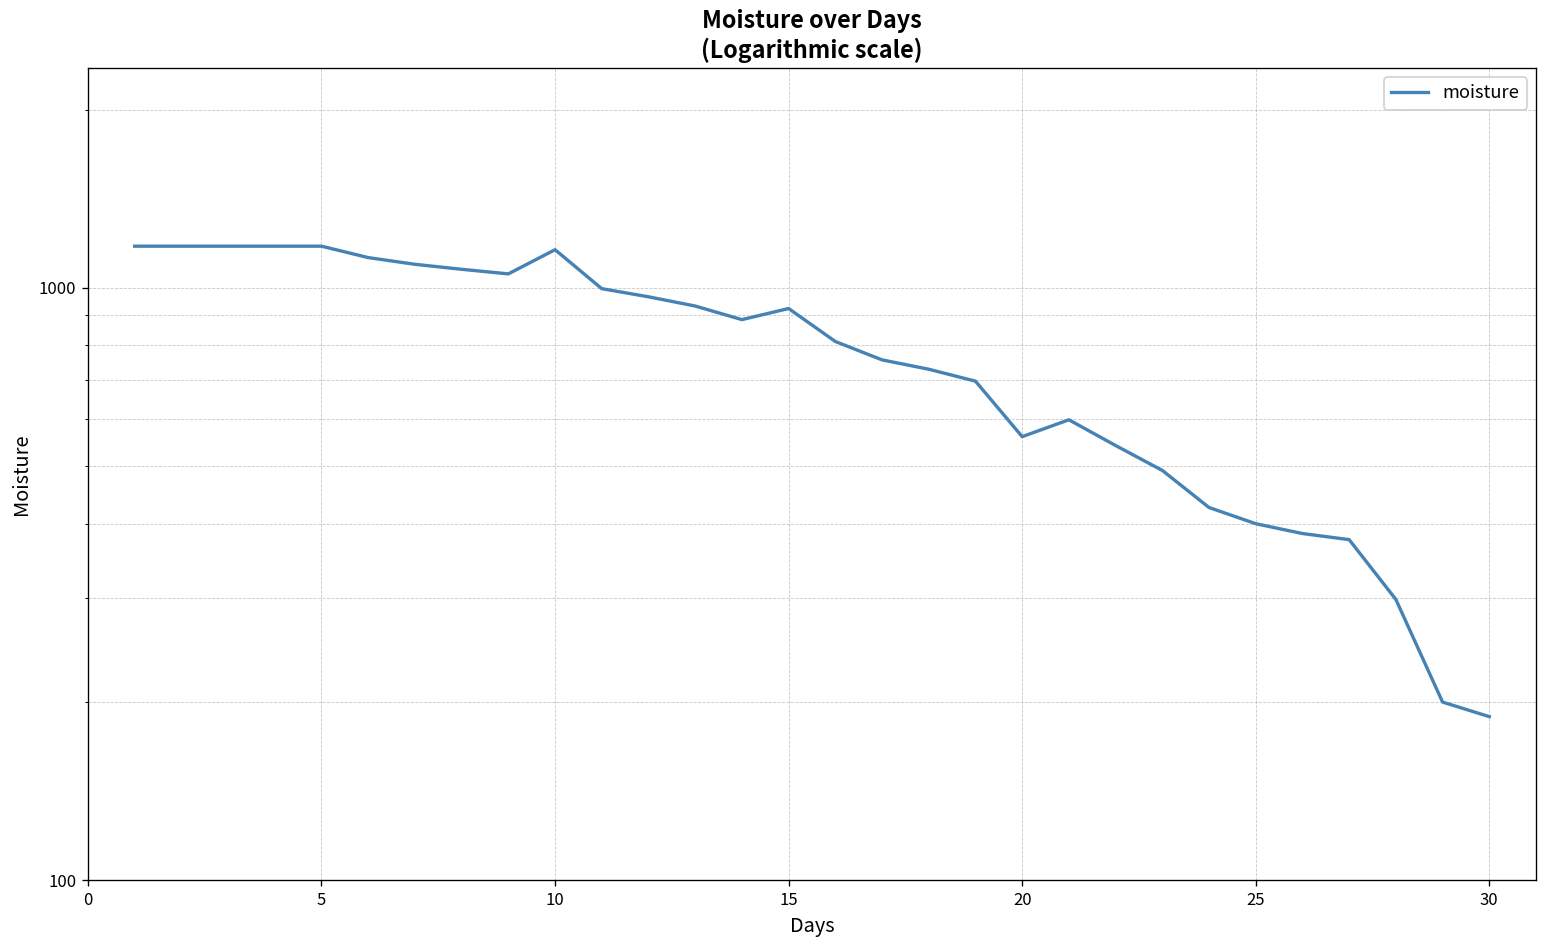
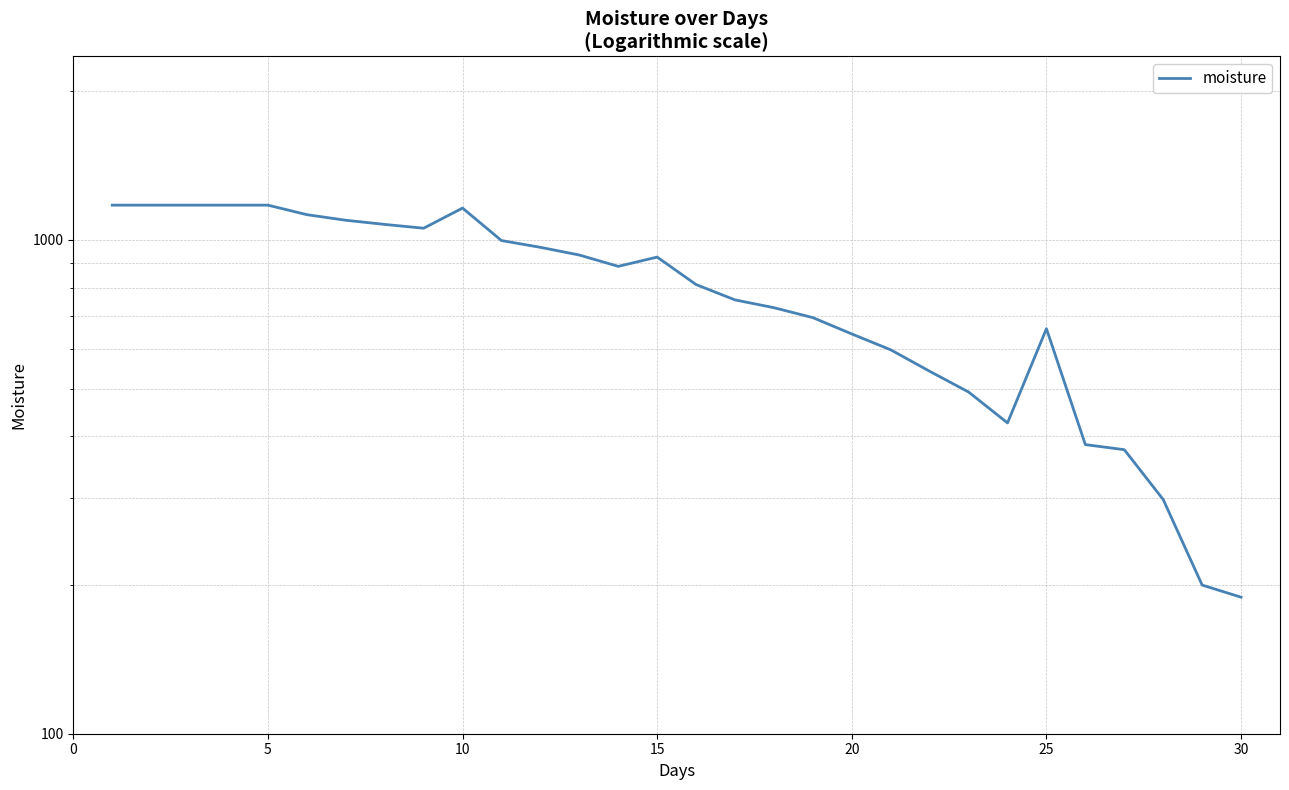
20: 560 -> 650
25: 400 -> 660
